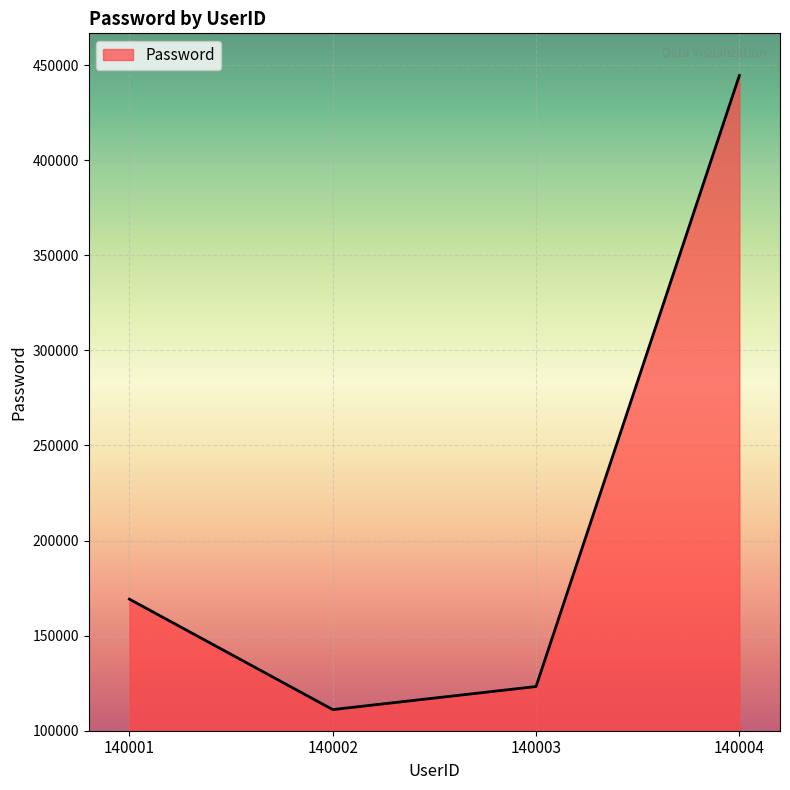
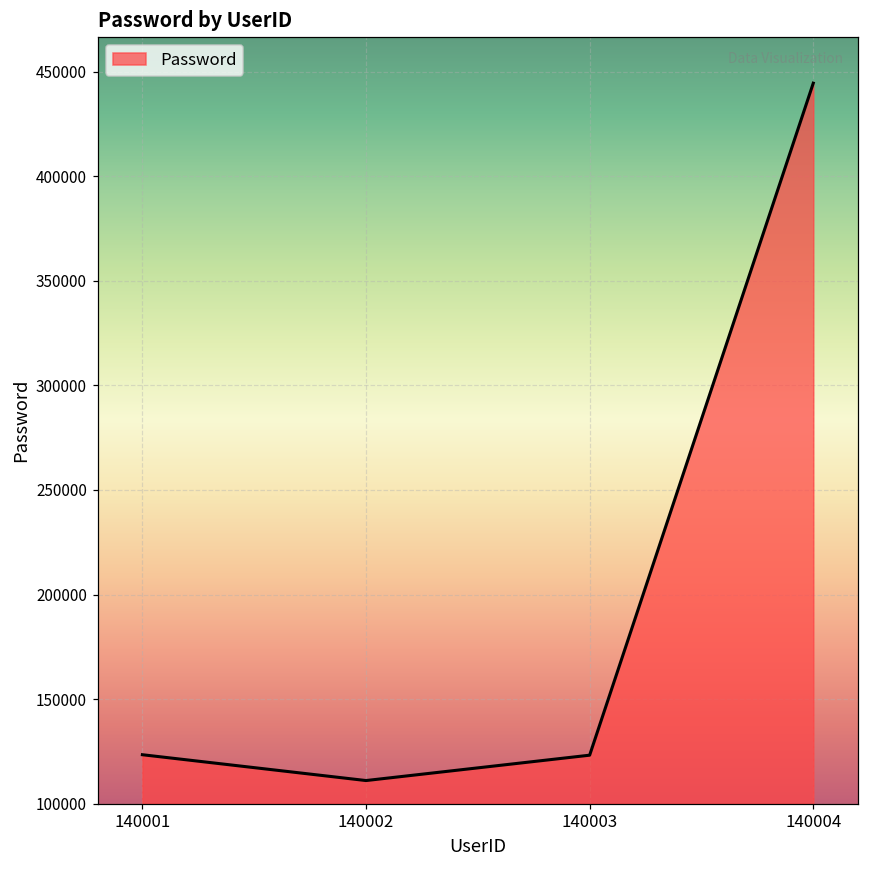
140001: 169000 -> 123000
